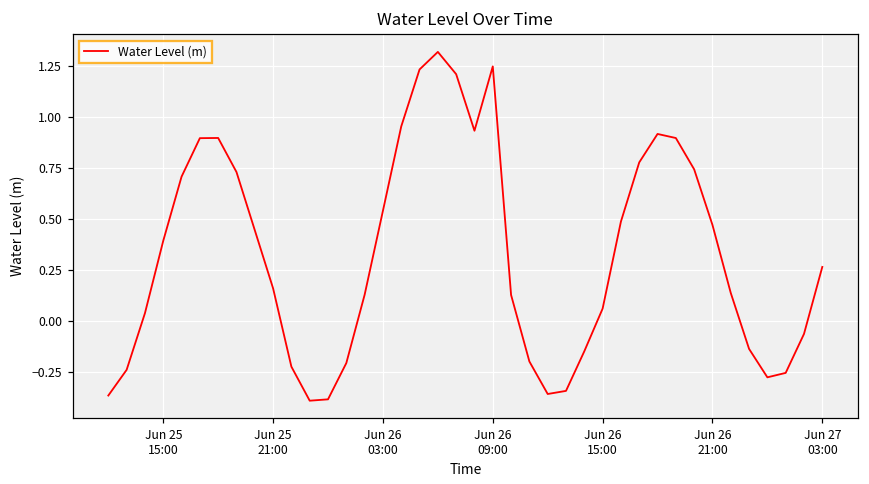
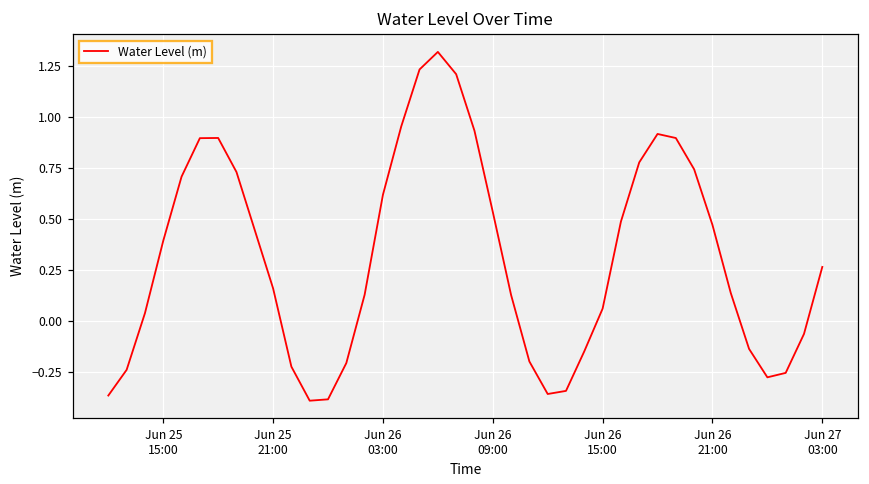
Jun 26 03:00: 0.54 -> 0.62
Jun 26 09:00: 1.25 -> 0.54
